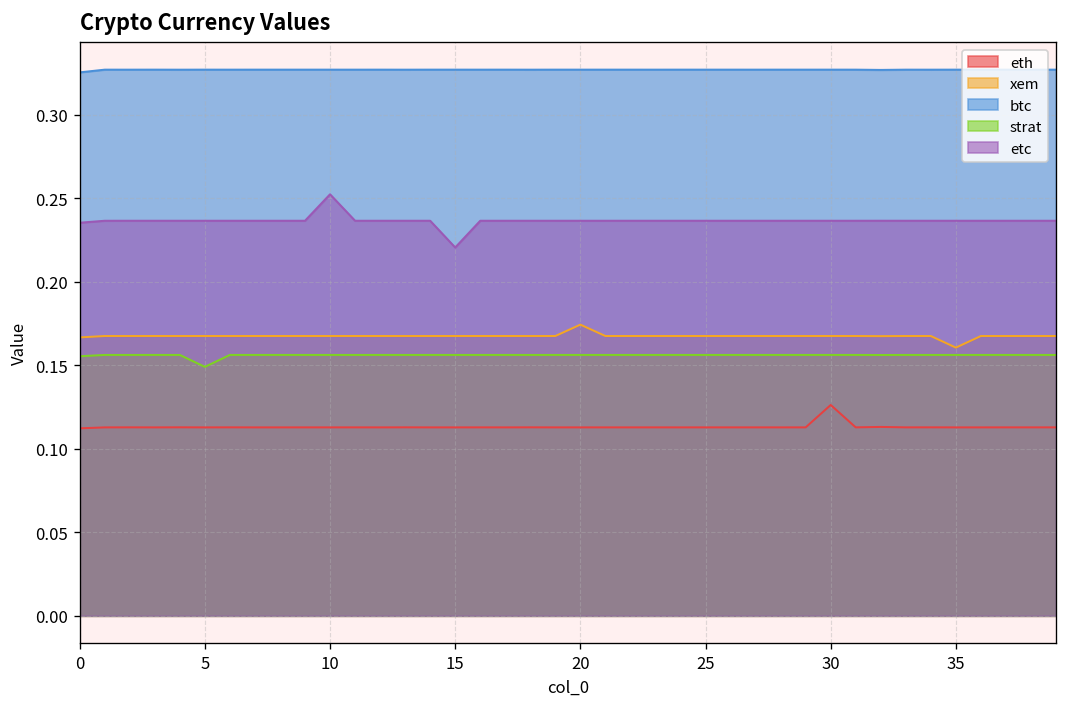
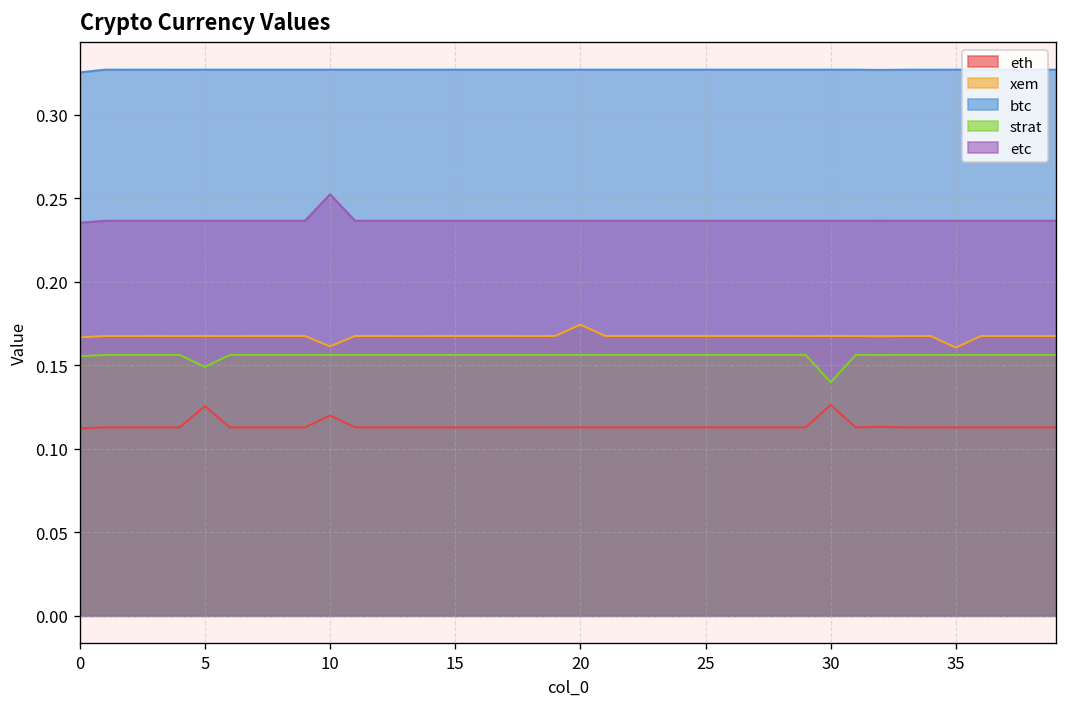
eth, 5: 0.113 -> 0.126
eth, 10: 0.113 -> 0.120
xem, 10: 0.168 -> 0.161
etc, 15: 0.221 -> 0.237
strat, 30: 0.156 -> 0.140
